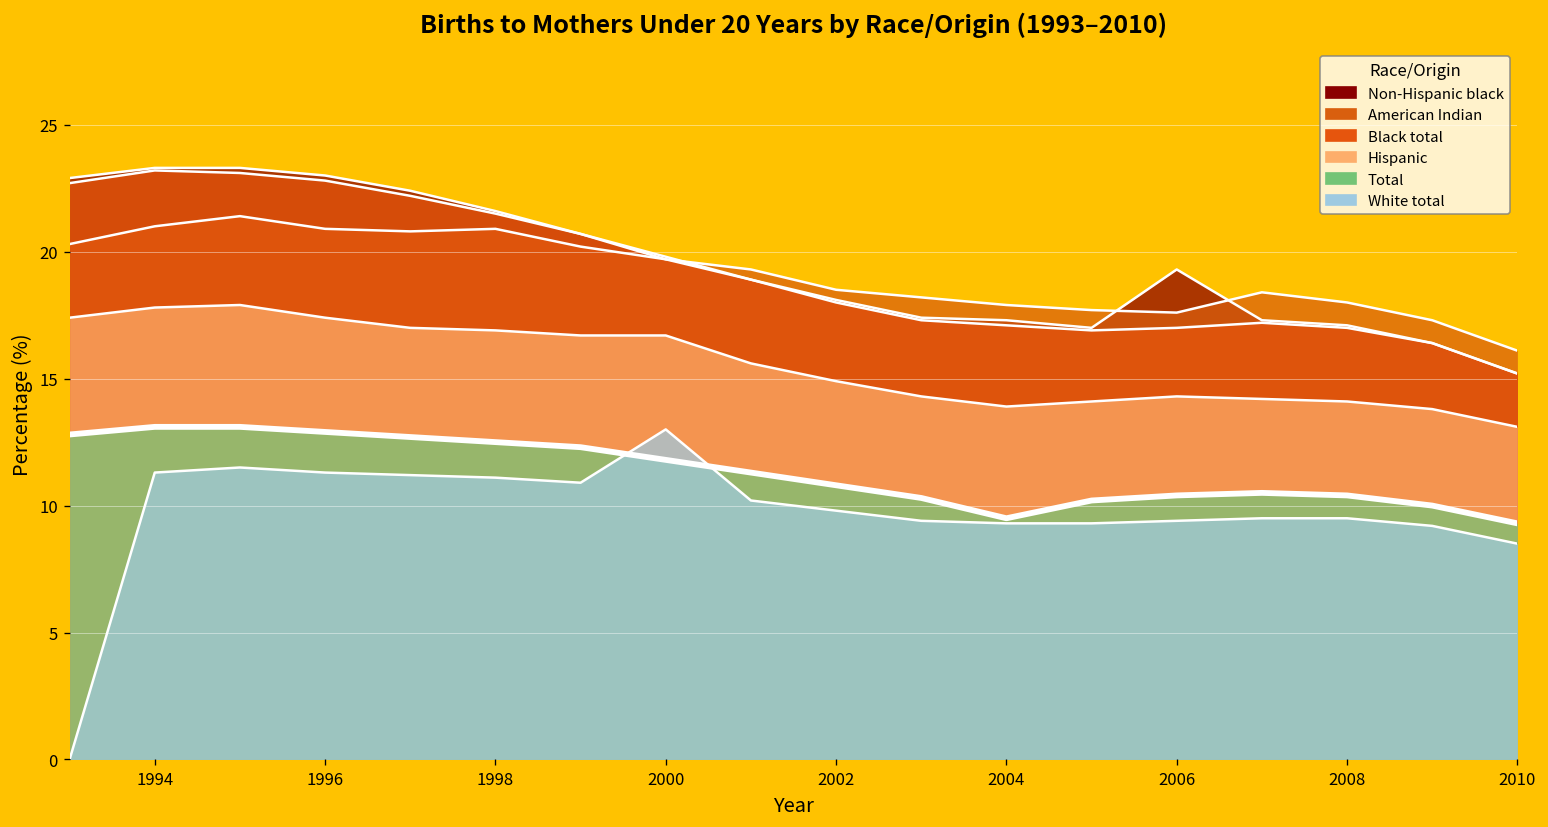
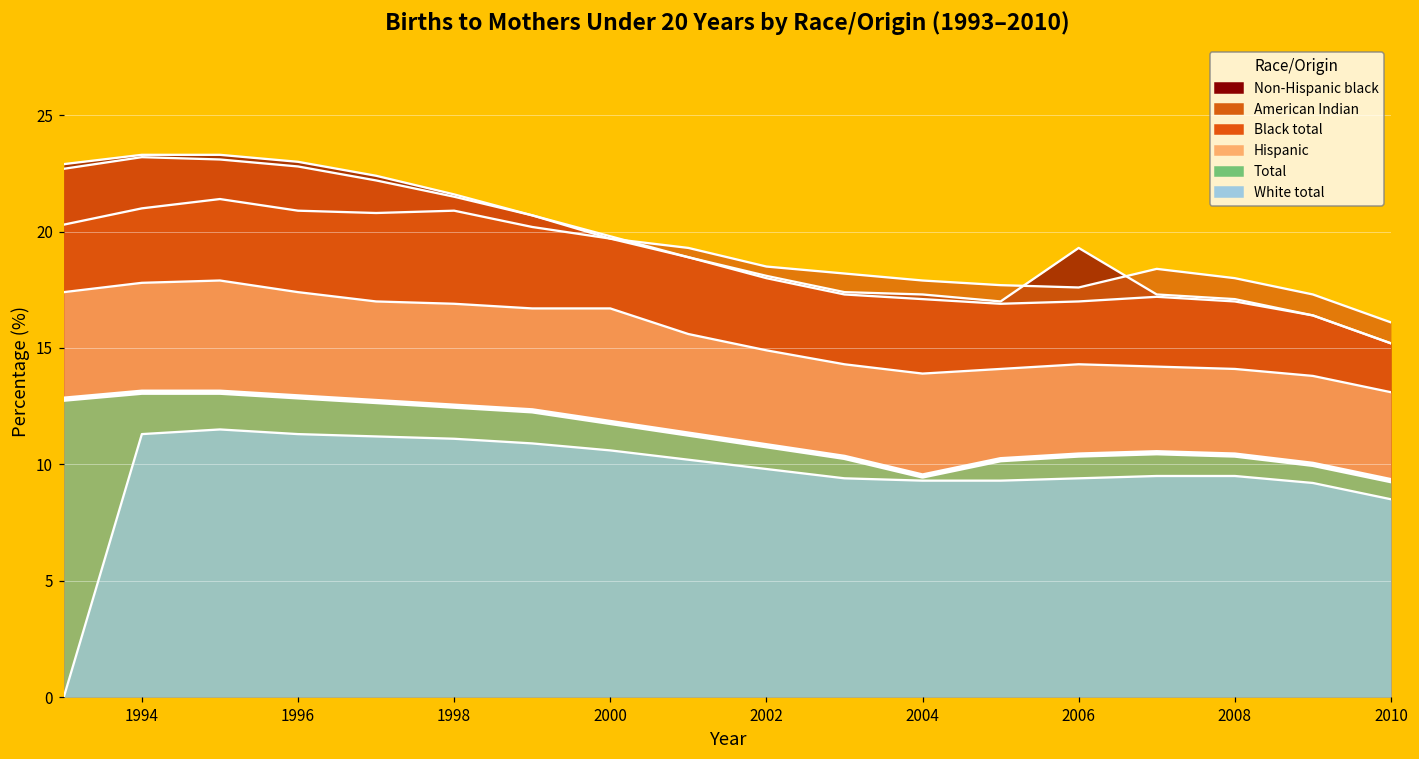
White total, 2000: 13.0 -> 10.6
